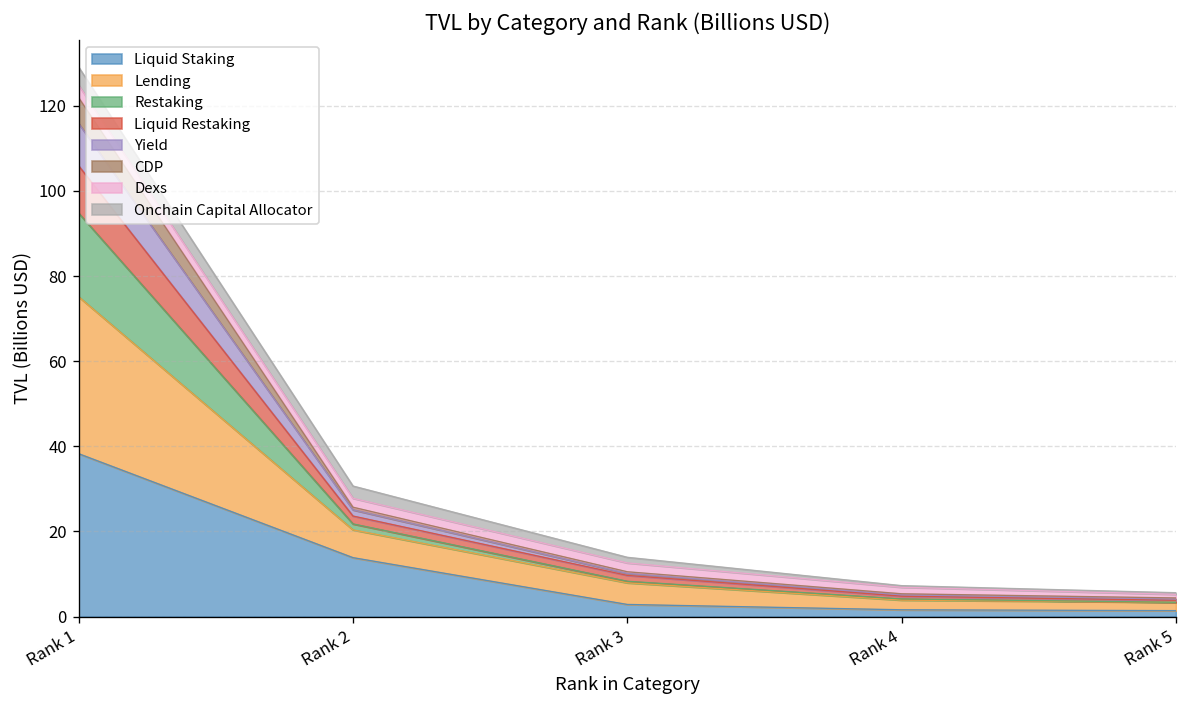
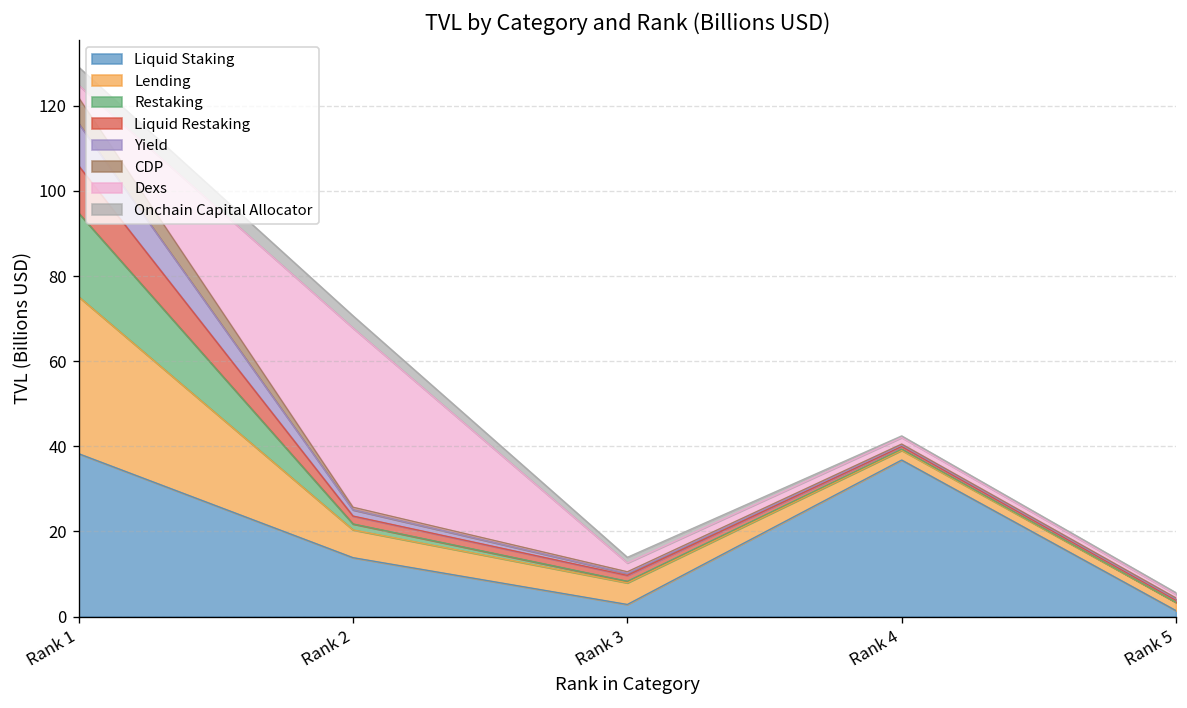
Dexs, Rank 2: 2 -> 42
Liquid Staking, Rank 4: 2 -> 37
